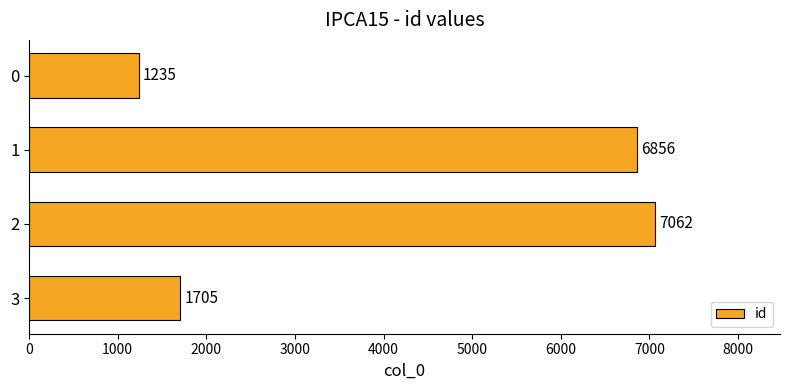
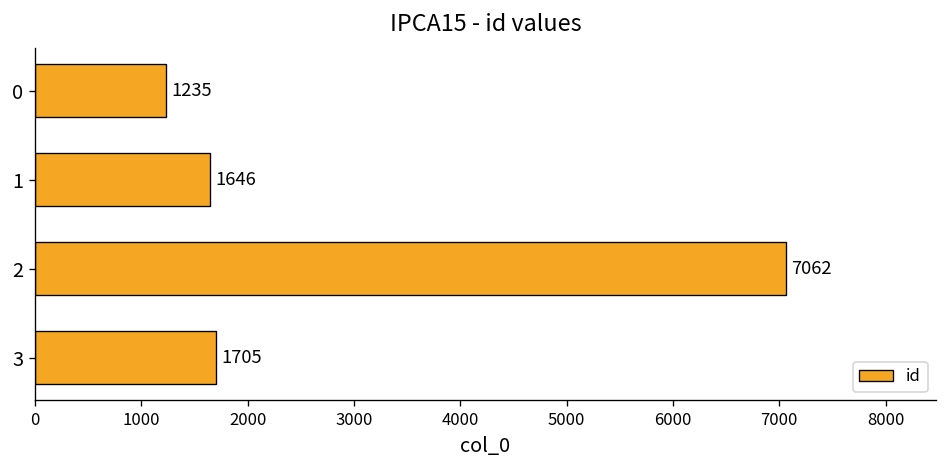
1: 6856 -> 1646
